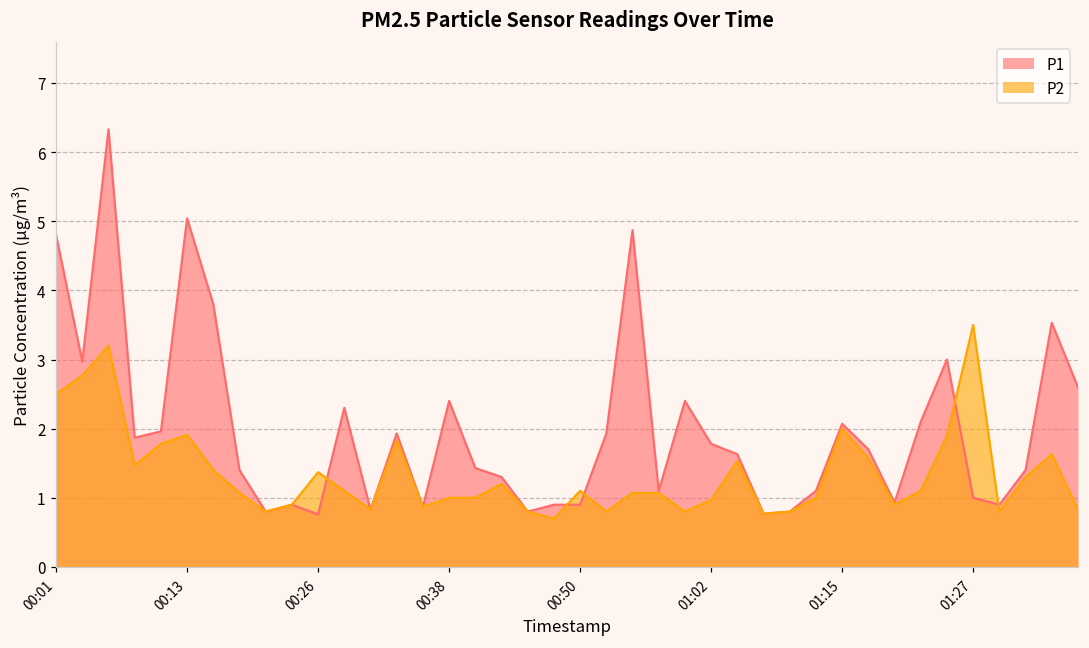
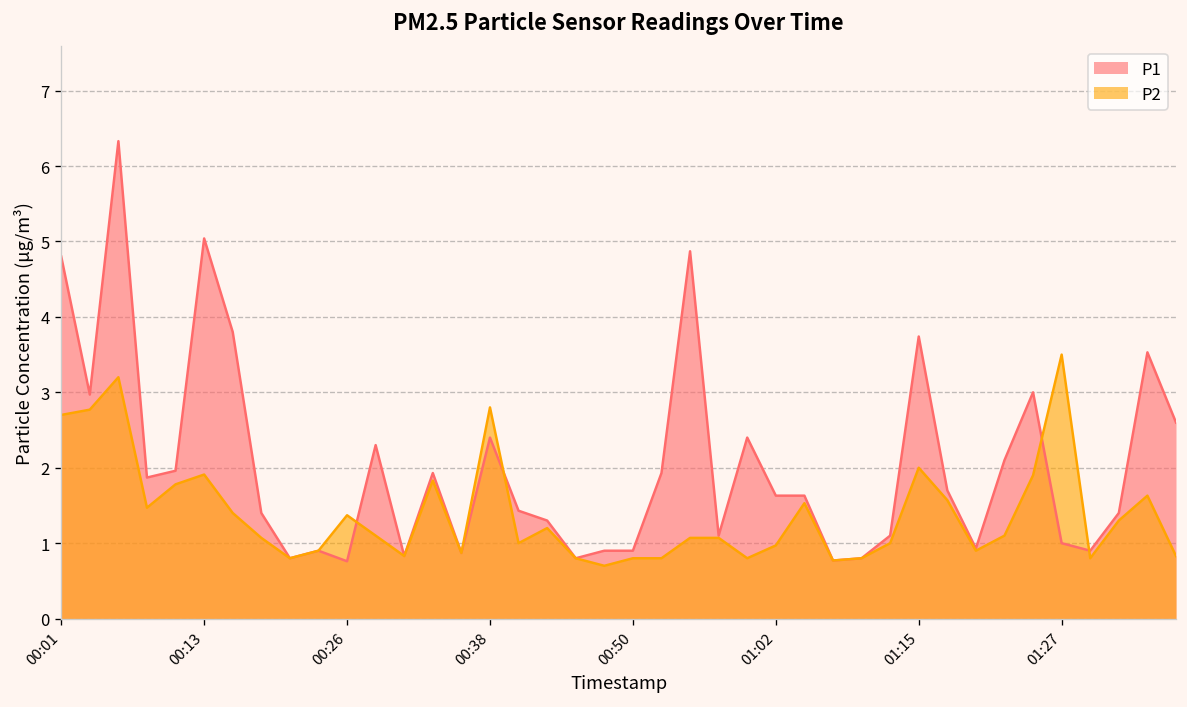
P2, 00:01: 2.5 -> 2.7
P2, 00:38: 1.0 -> 2.8
P2, 00:50: 1.1 -> 0.8
P1, 01:02: 1.8 -> 1.6
P1, 01:15: 2.1 -> 3.7
